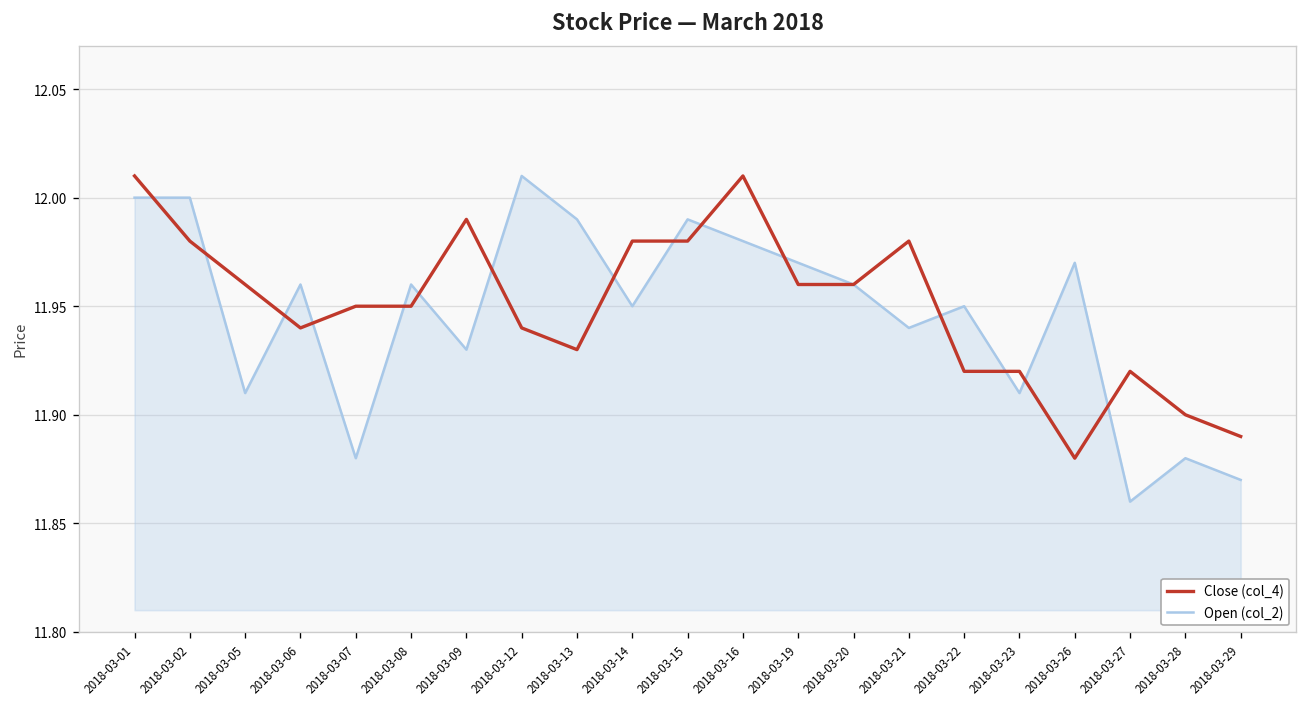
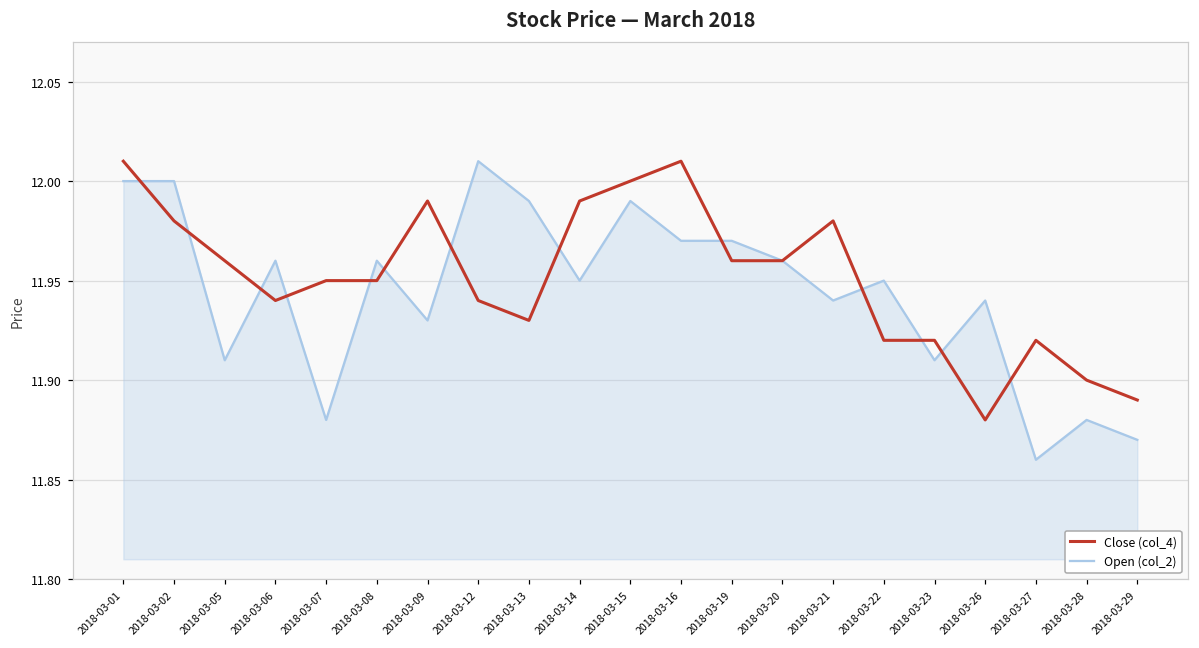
Close (col_4), 2018-03-14: 11.98 -> 11.99
Close (col_4), 2018-03-15: 11.98 -> 12.00
Open (col_2), 2018-03-16: 11.98 -> 11.97
Open (col_2), 2018-03-26: 11.97 -> 11.94
